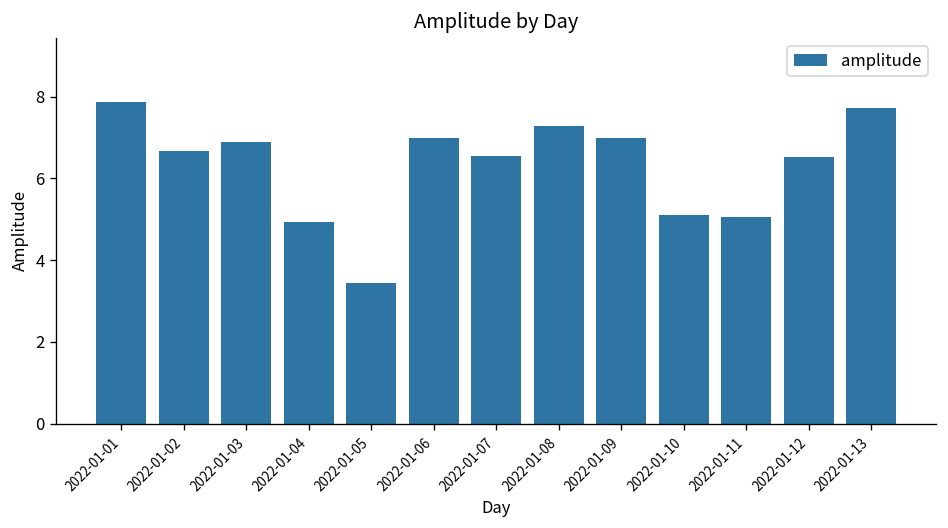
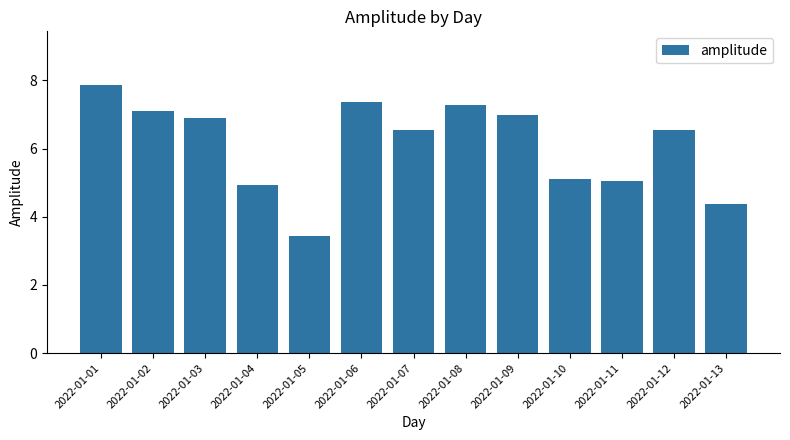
2022-01-02: 6.7 -> 7.1
2022-01-06: 7.0 -> 7.4
2022-01-13: 7.7 -> 4.4
